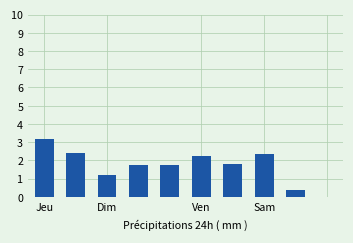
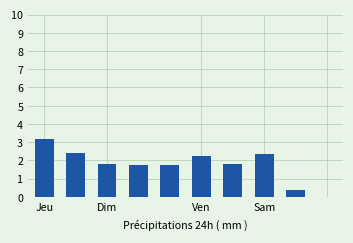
Dim: 1.2 -> 1.8
